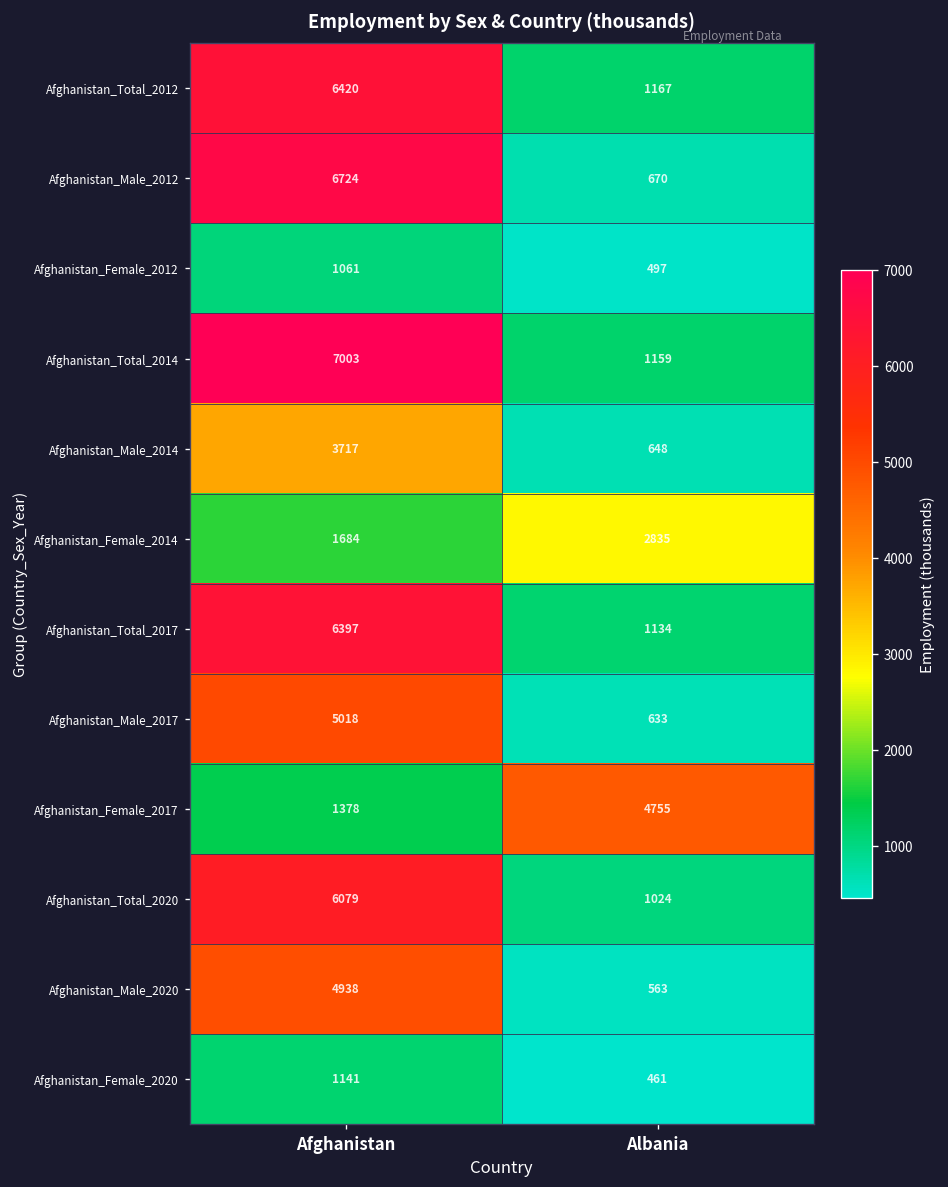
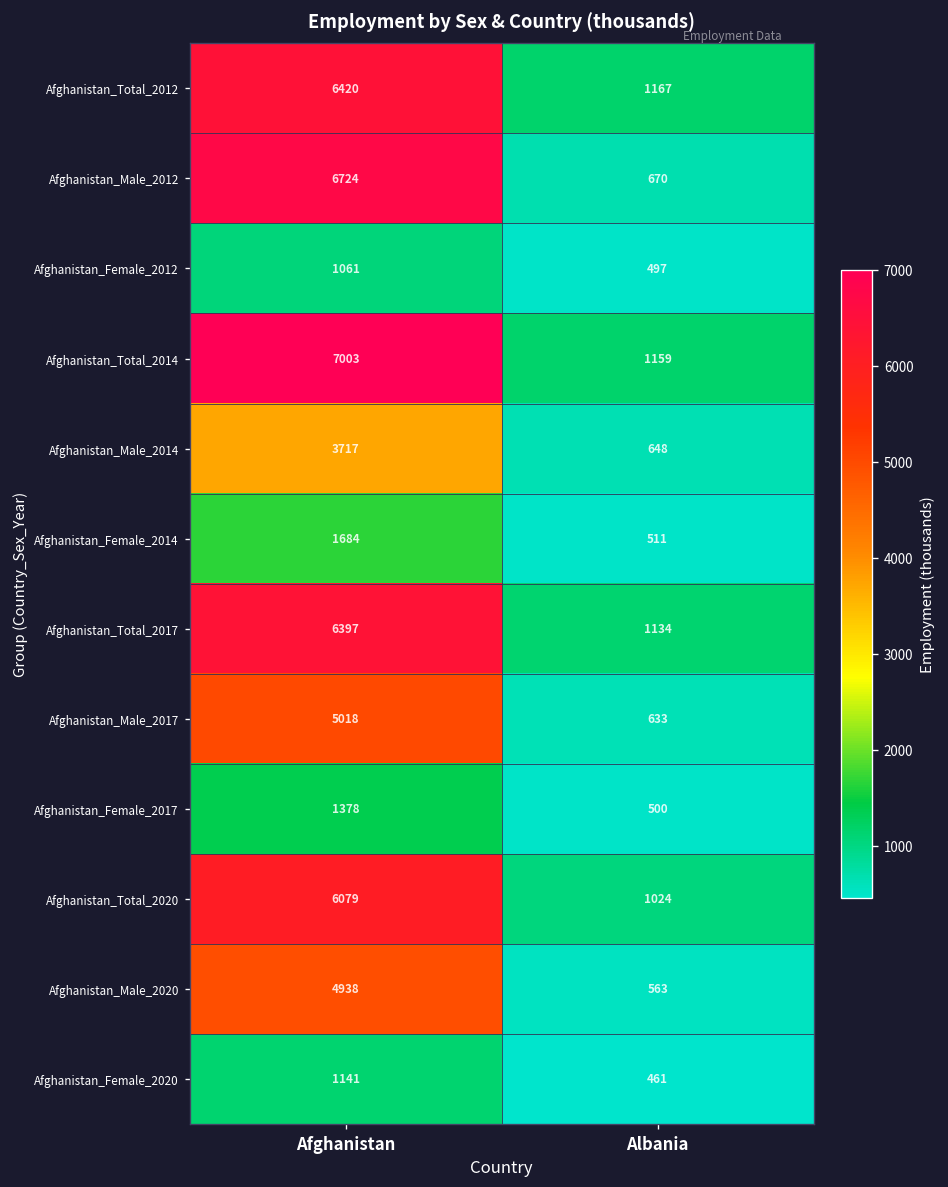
Afghanistan_Female_2014, Albania: 2835 -> 511
Afghanistan_Female_2017, Albania: 4755 -> 500
